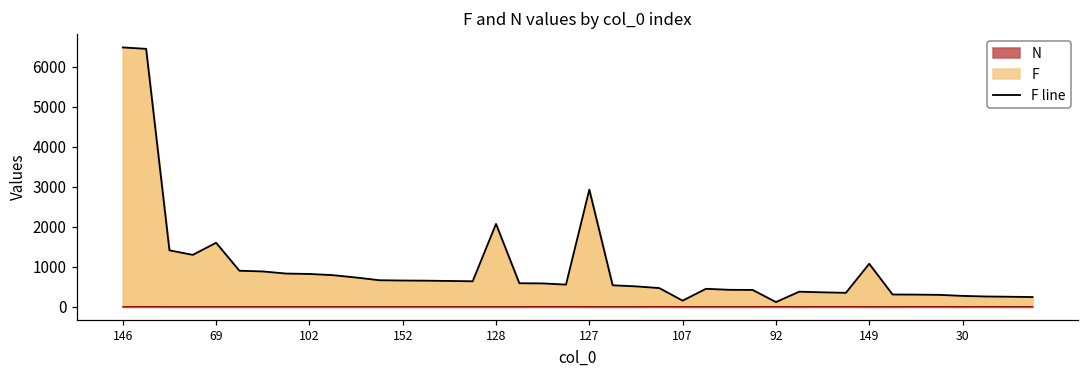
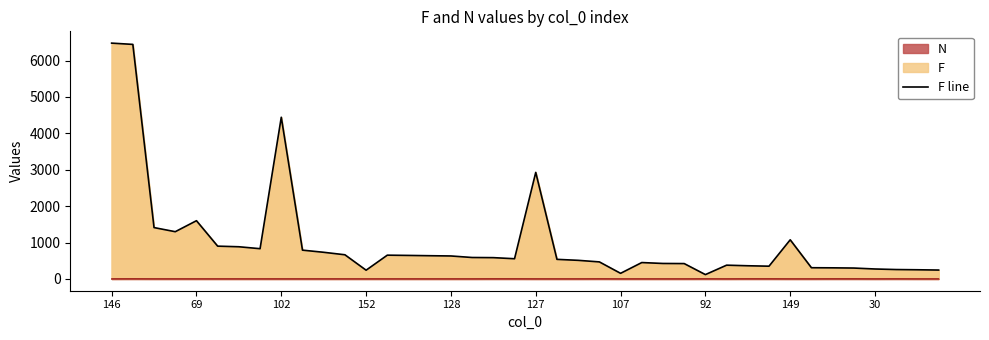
F, 102: 800 -> 4400
F, 152: 700 -> 200
F, 128: 2100 -> 600
